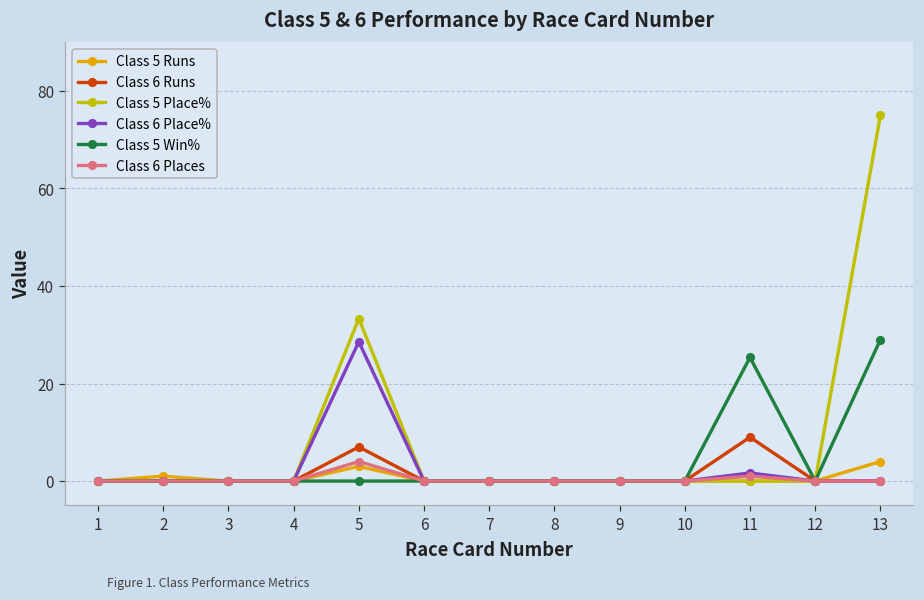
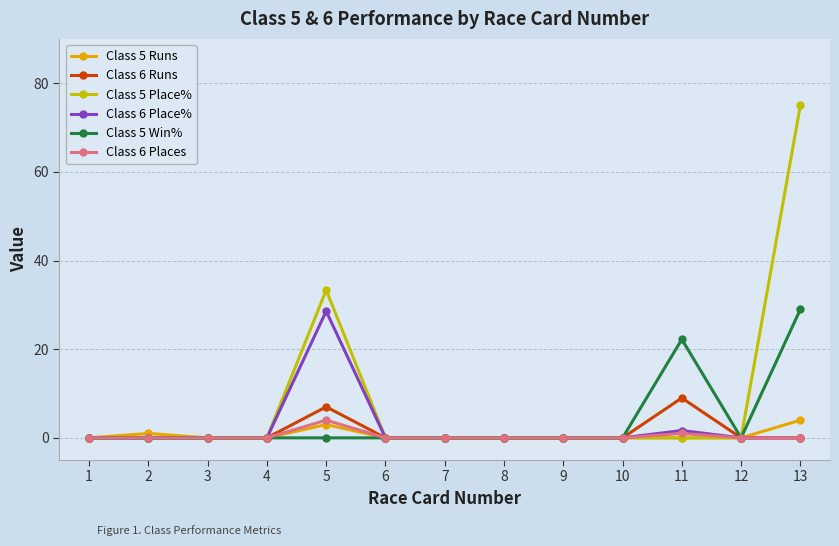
Class 5 Win%, 11: 25 -> 22
